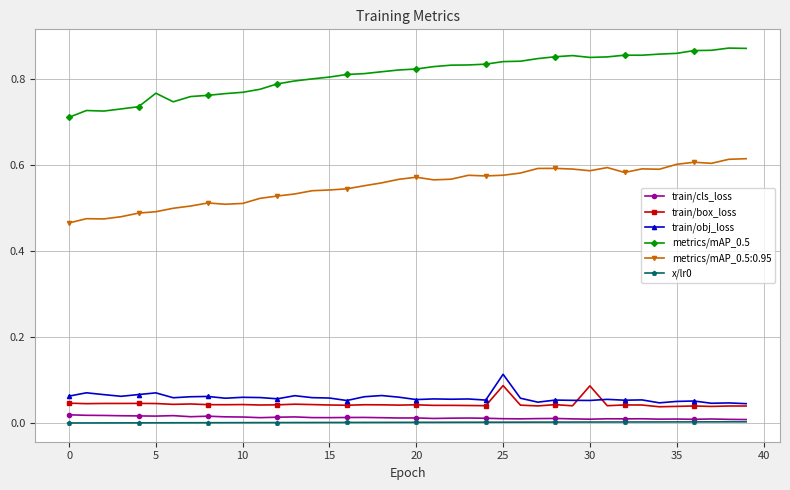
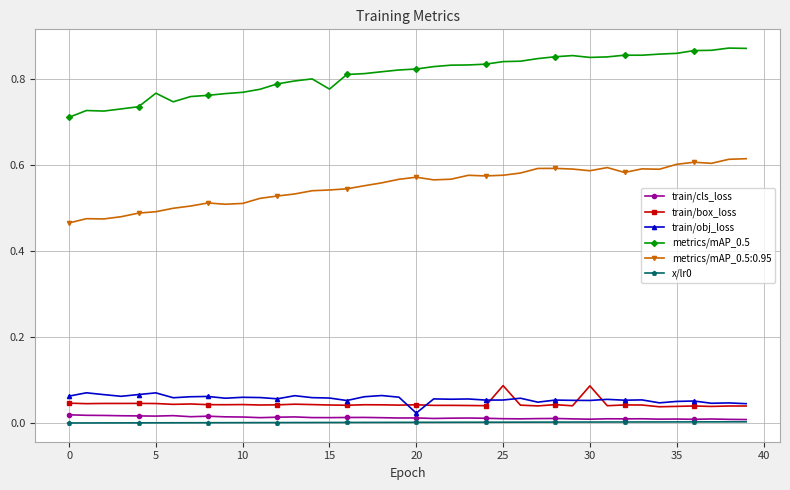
metrics/mAP_0.5, 15: 0.81 -> 0.78
train/obj_loss, 20: 0.05 -> 0.02
train/obj_loss, 25: 0.11 -> 0.05
